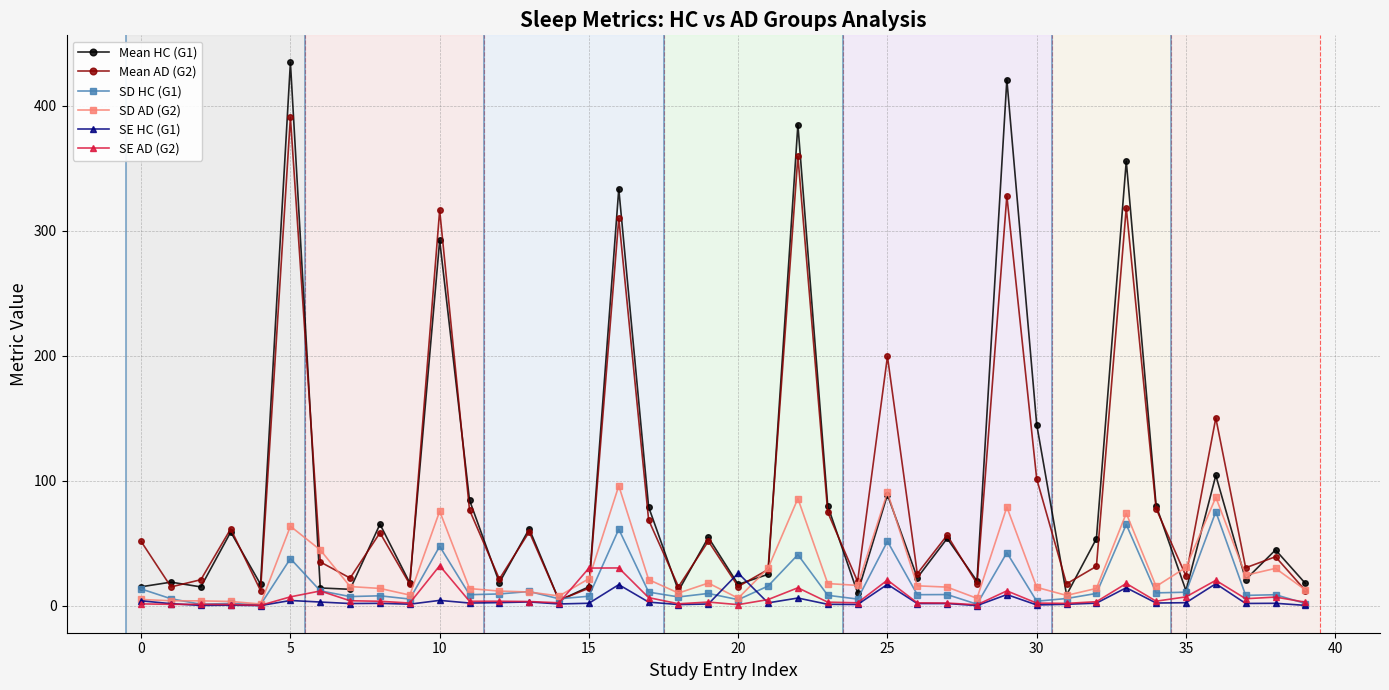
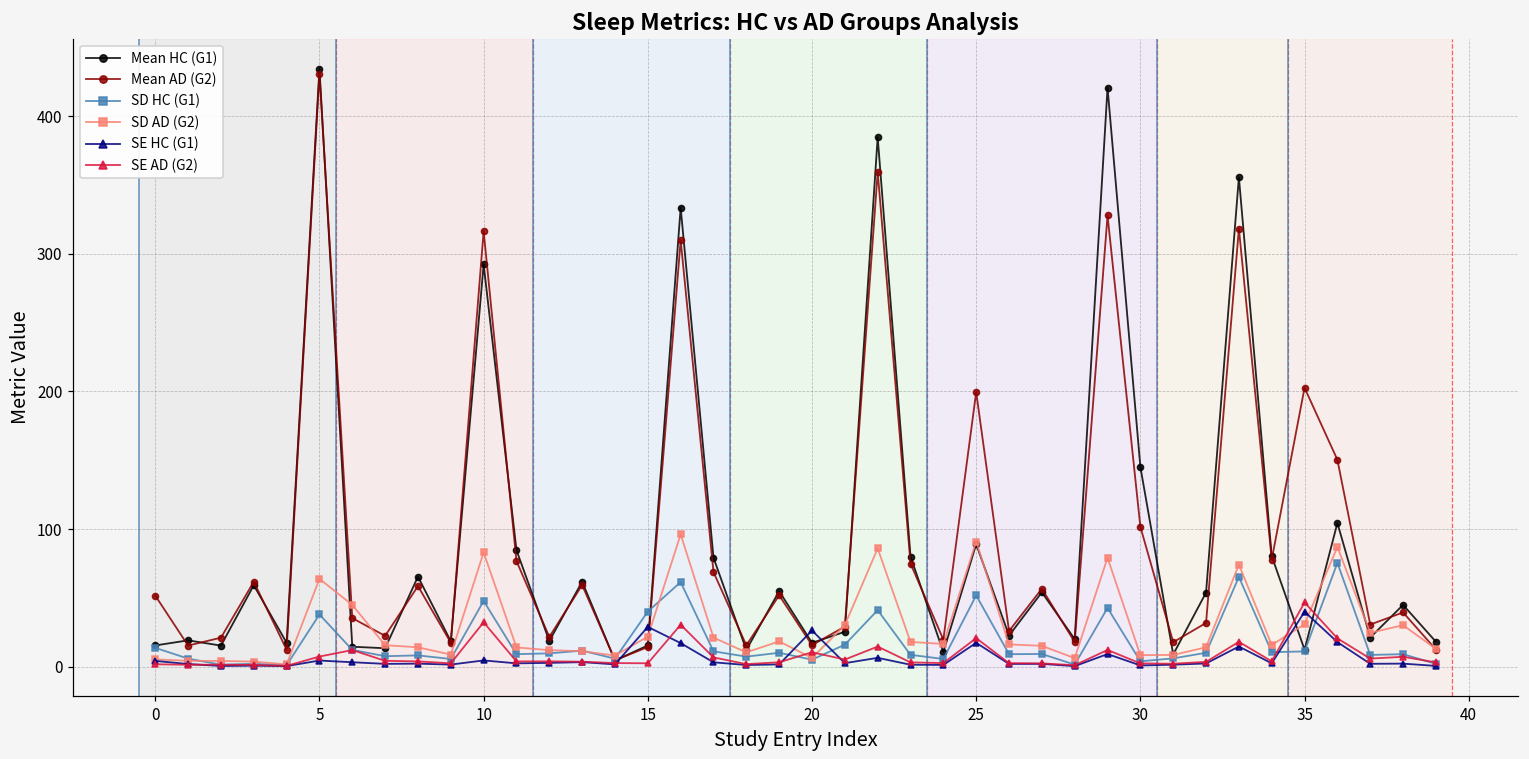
Mean AD (G2), 5: 391 -> 431
SD AD (G2), 10: 76 -> 83
SD HC (G1), 15: 8 -> 40
SE HC (G1), 15: 2 -> 29
SE AD (G2), 15: 30 -> 2
SE AD (G2), 20: 1 -> 10
SD AD (G2), 30: 15 -> 8
Mean AD (G2), 35: 24 -> 203
SE HC (G1), 35: 3 -> 40
SE AD (G2), 35: 7 -> 47
